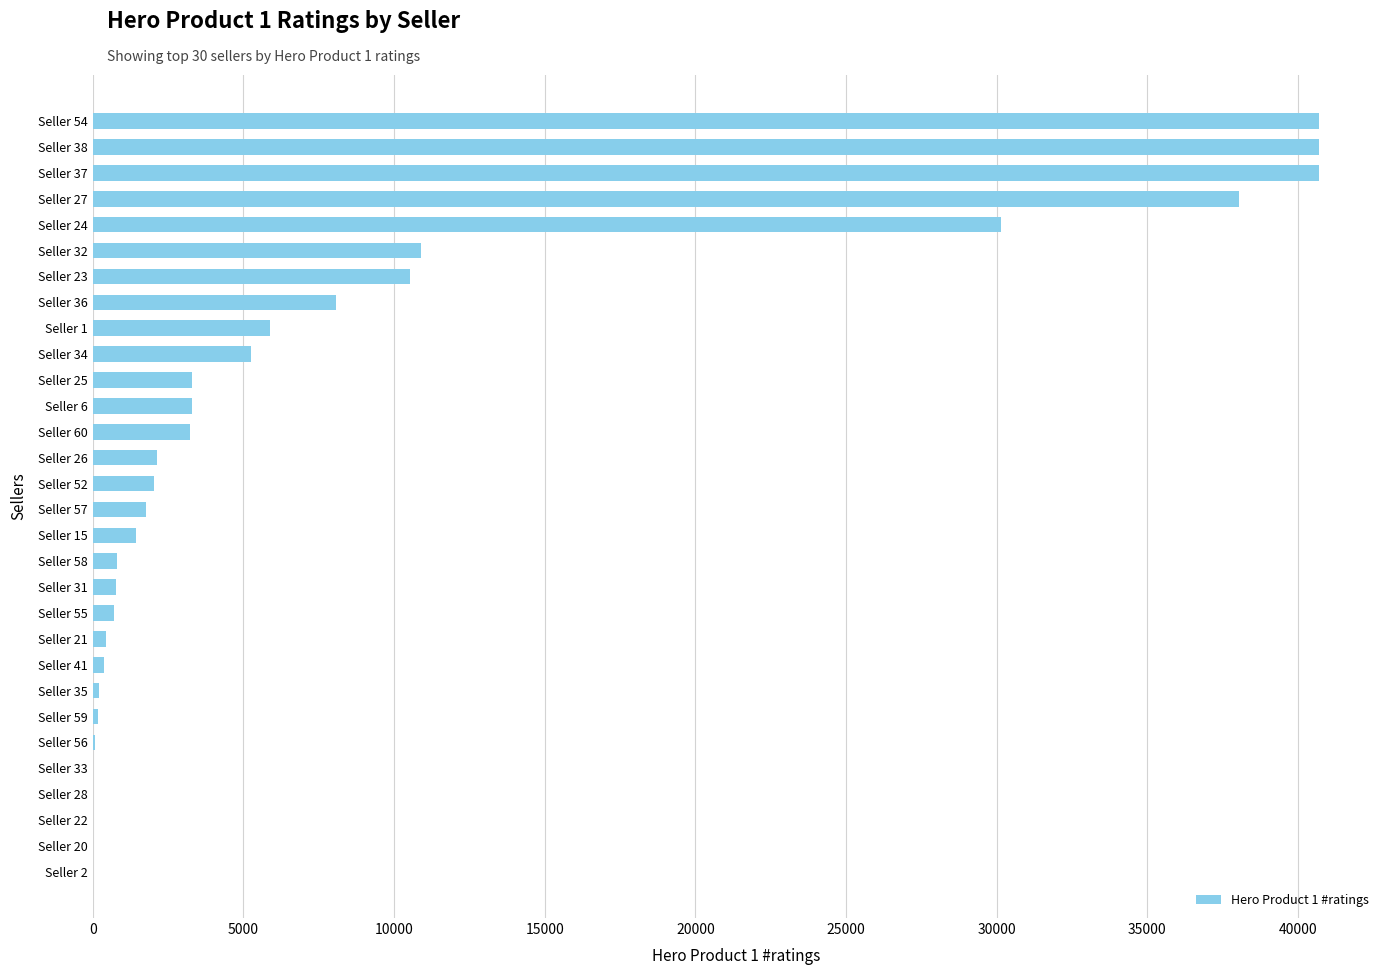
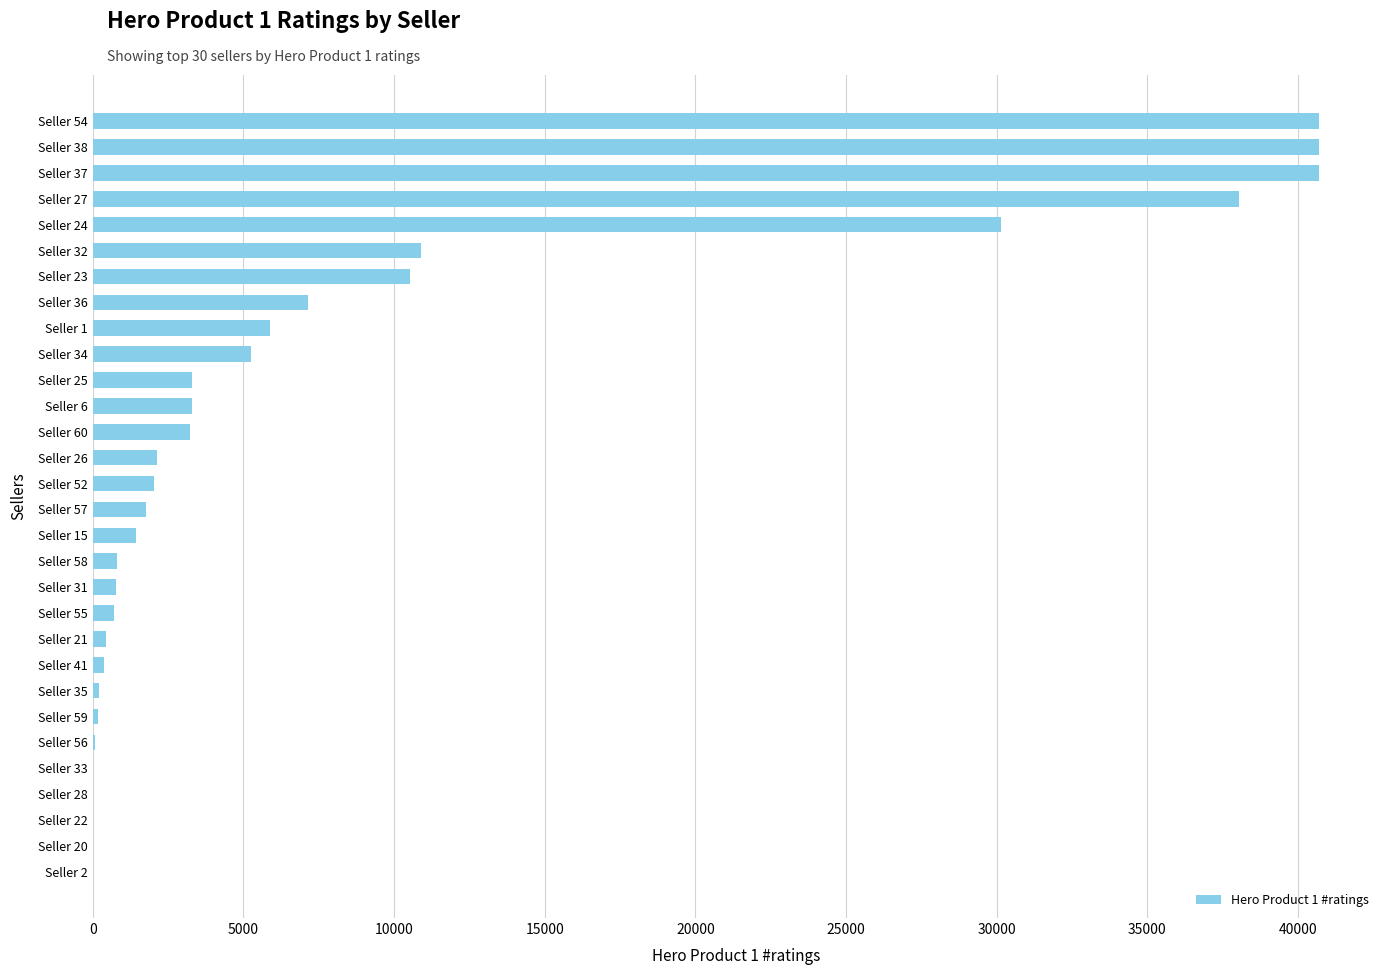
Seller 36: 8100 -> 7100
